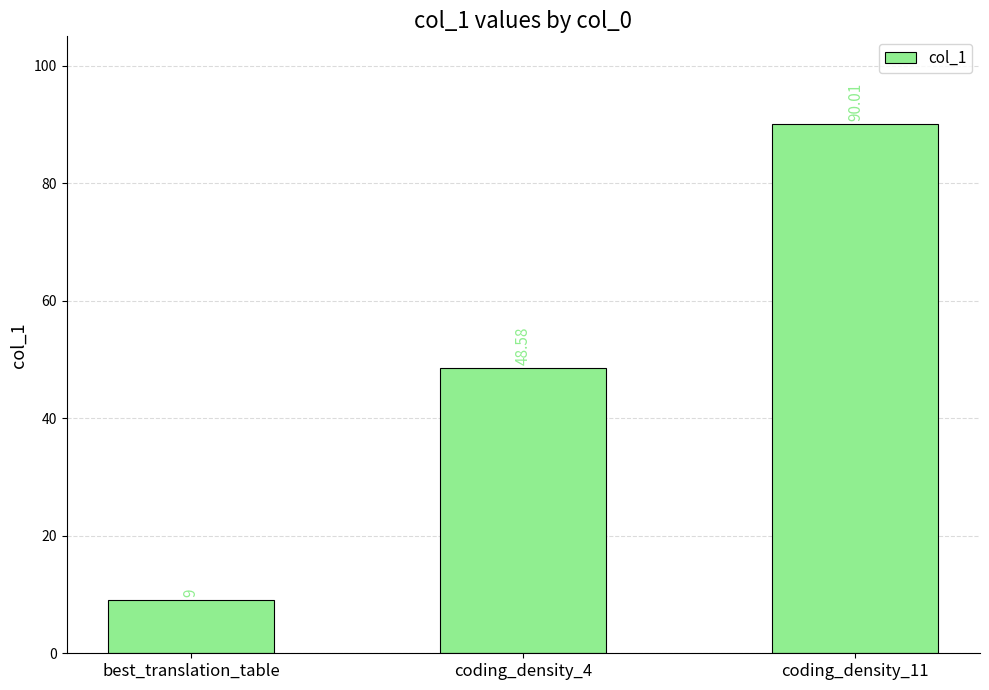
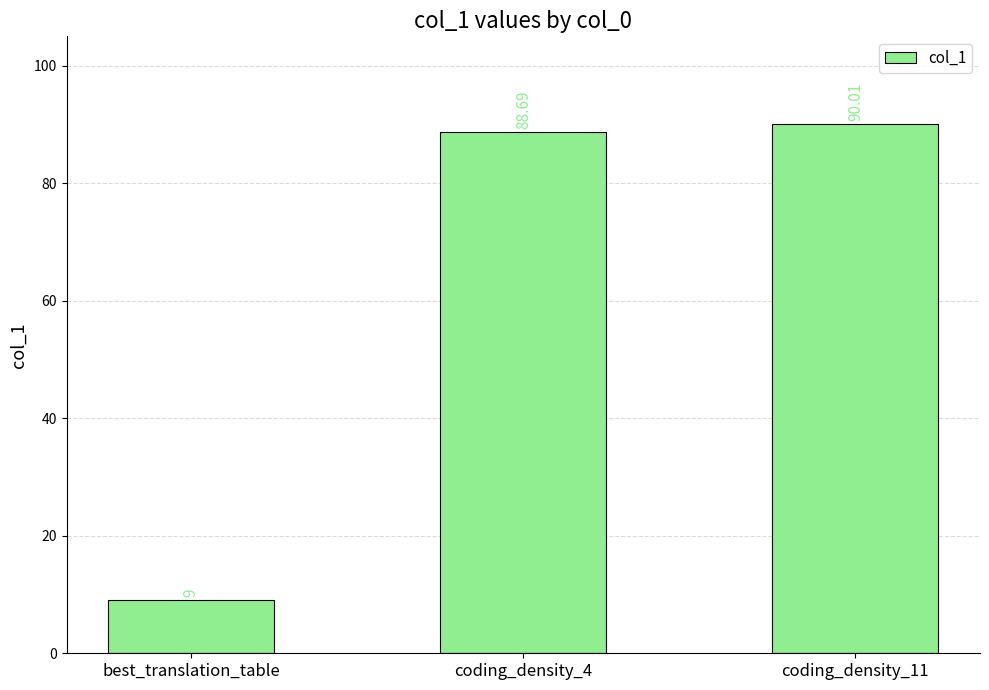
coding_density_4: 48.58 -> 88.69
